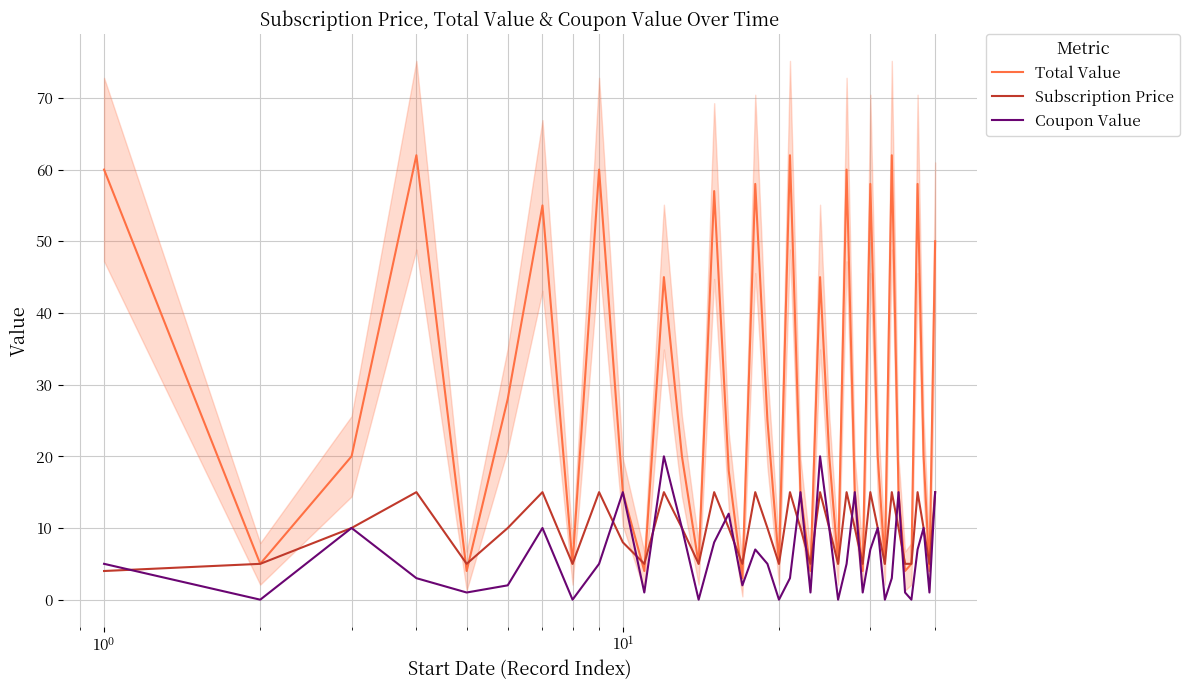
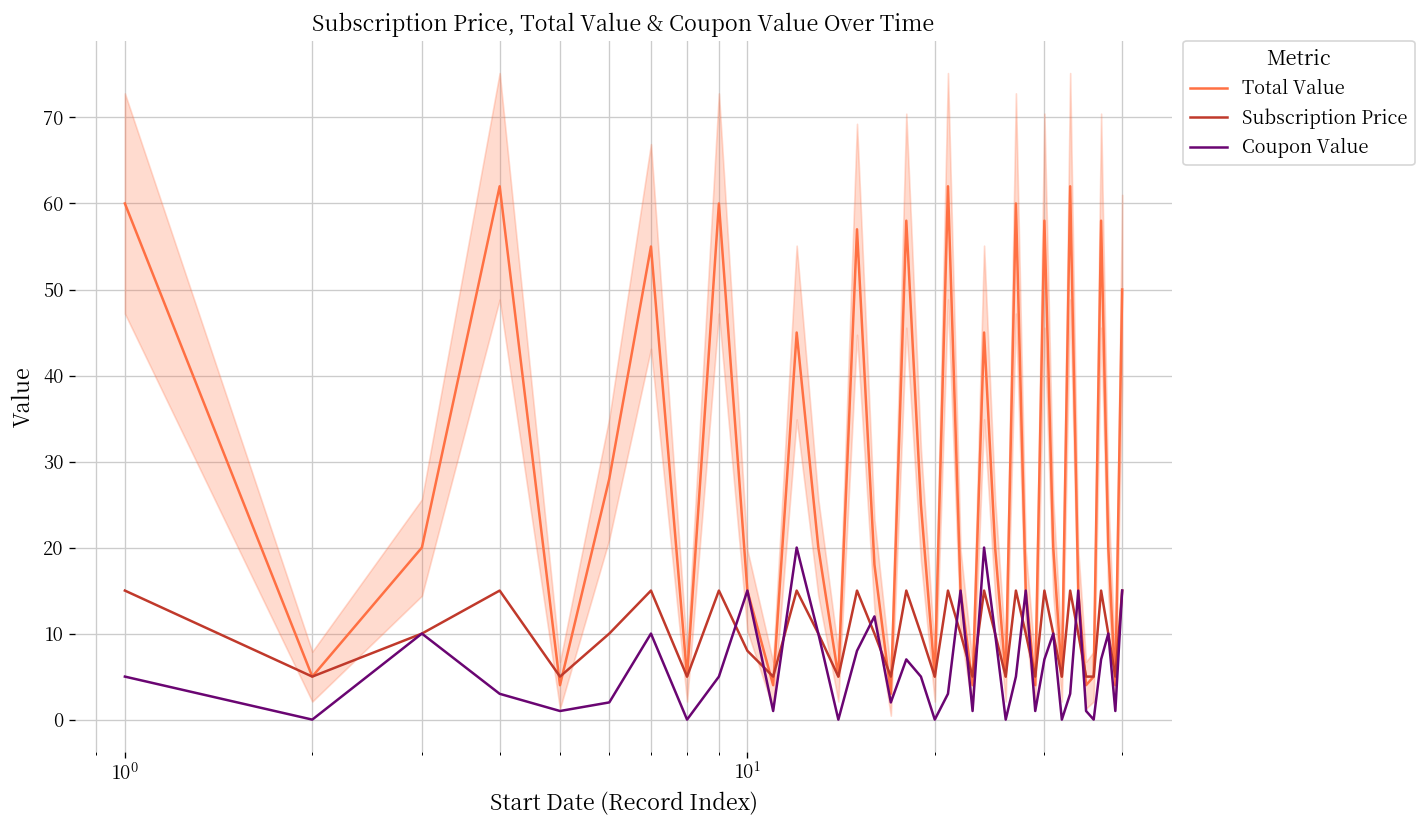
Subscription Price, 10^0: 4 -> 15
